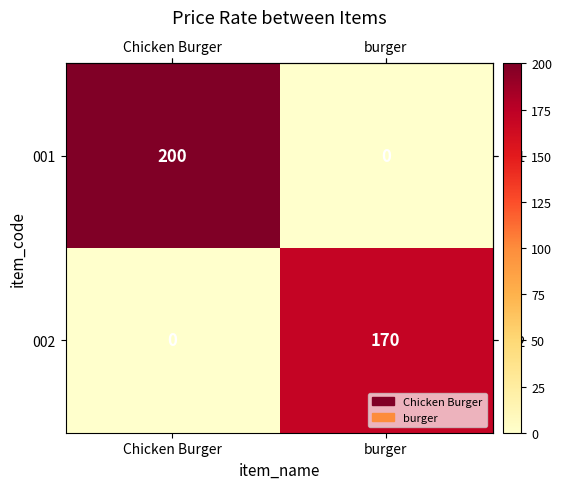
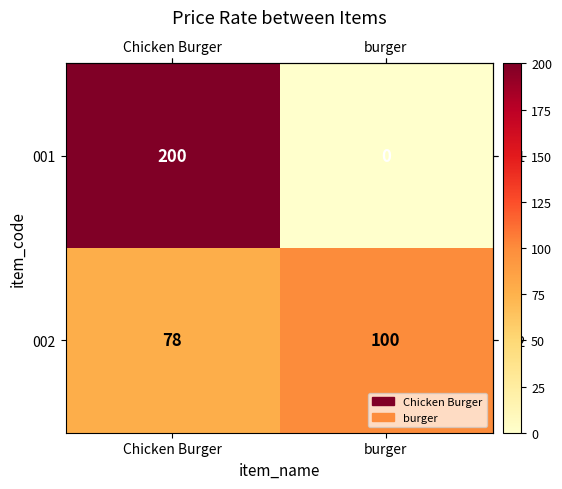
002, Chicken Burger: 0 -> 78
002, burger: 170 -> 100
